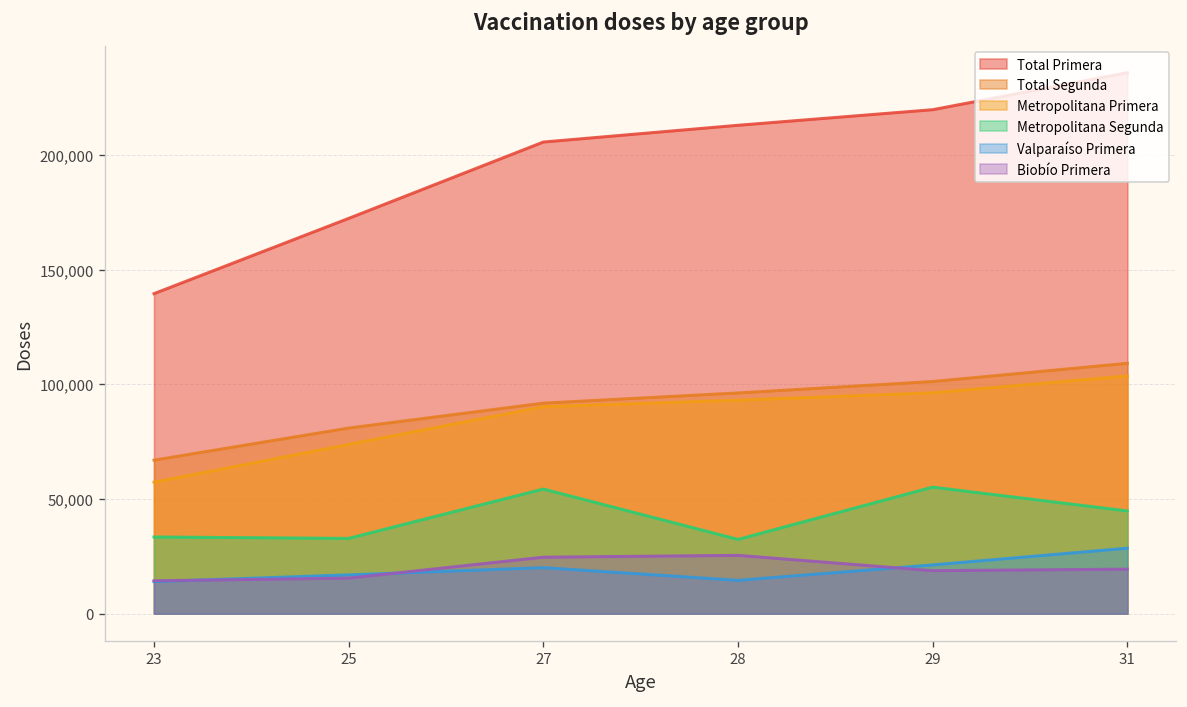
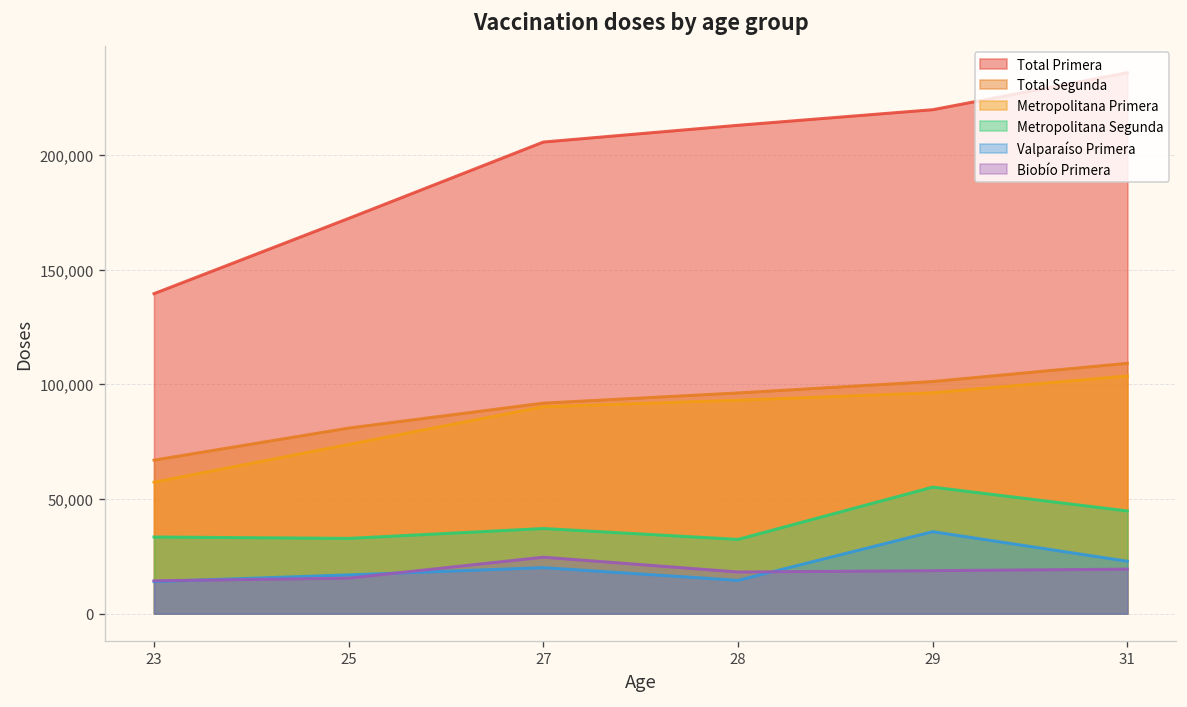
Metropolitana Segunda, 27: 54,000 -> 37,000
Biobío Primera, 28: 25,000 -> 18,000
Valparaíso Primera, 29: 21,000 -> 36,000
Valparaíso Primera, 31: 29,000 -> 23,000
